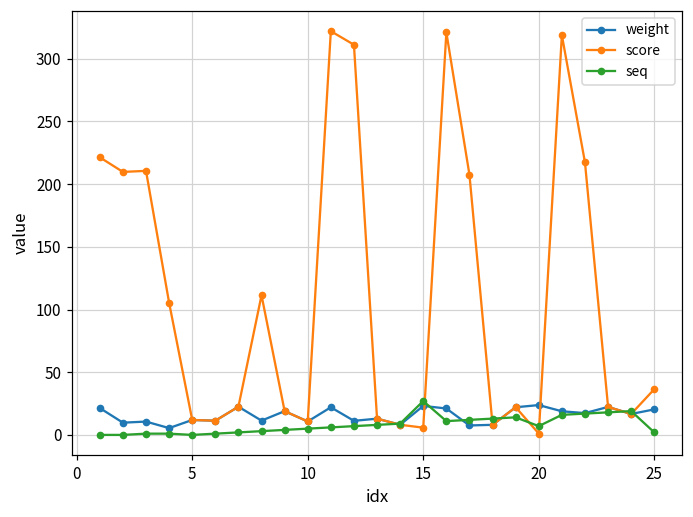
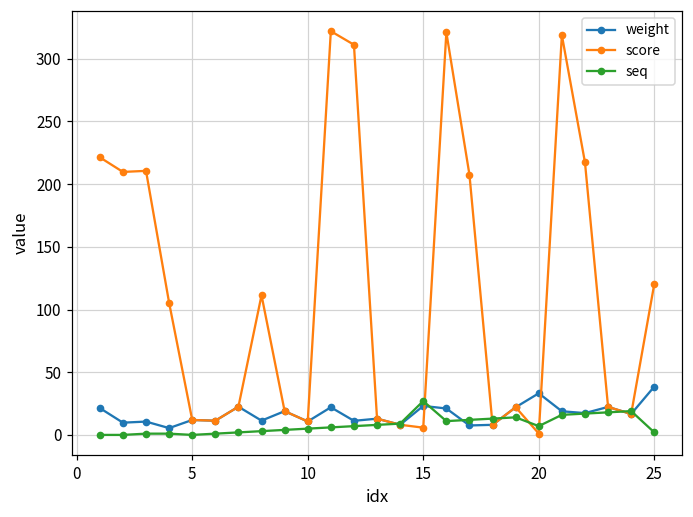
weight, 20: 24 -> 33
weight, 25: 20 -> 39
score, 25: 36 -> 120
